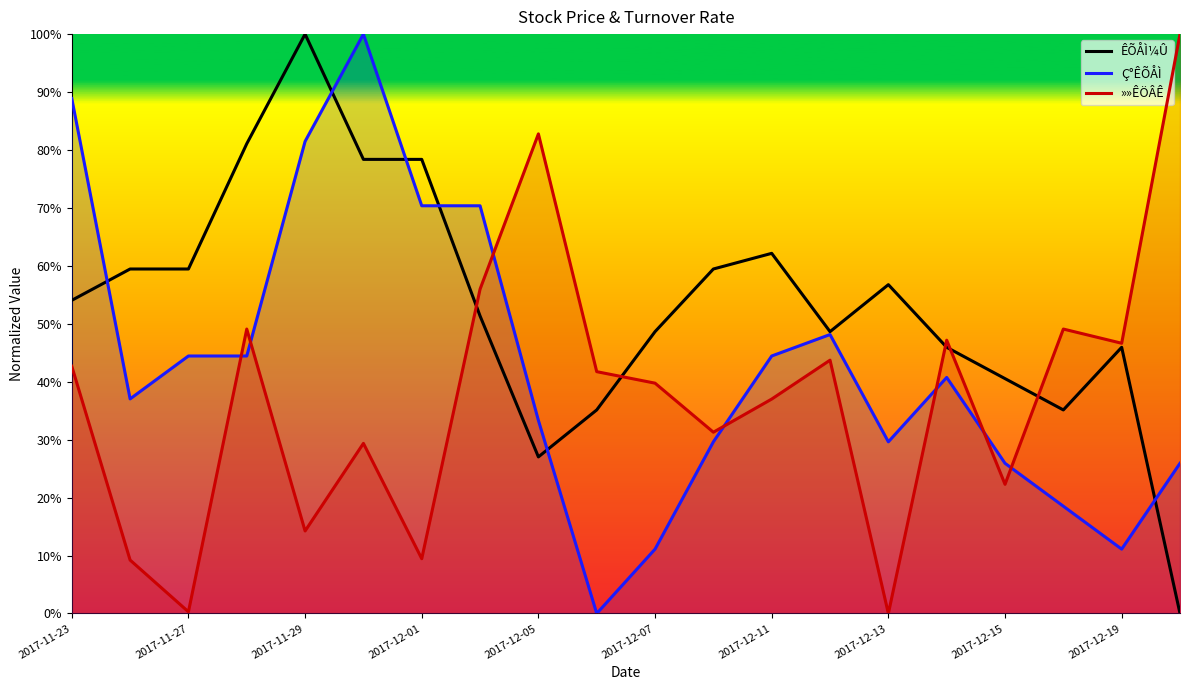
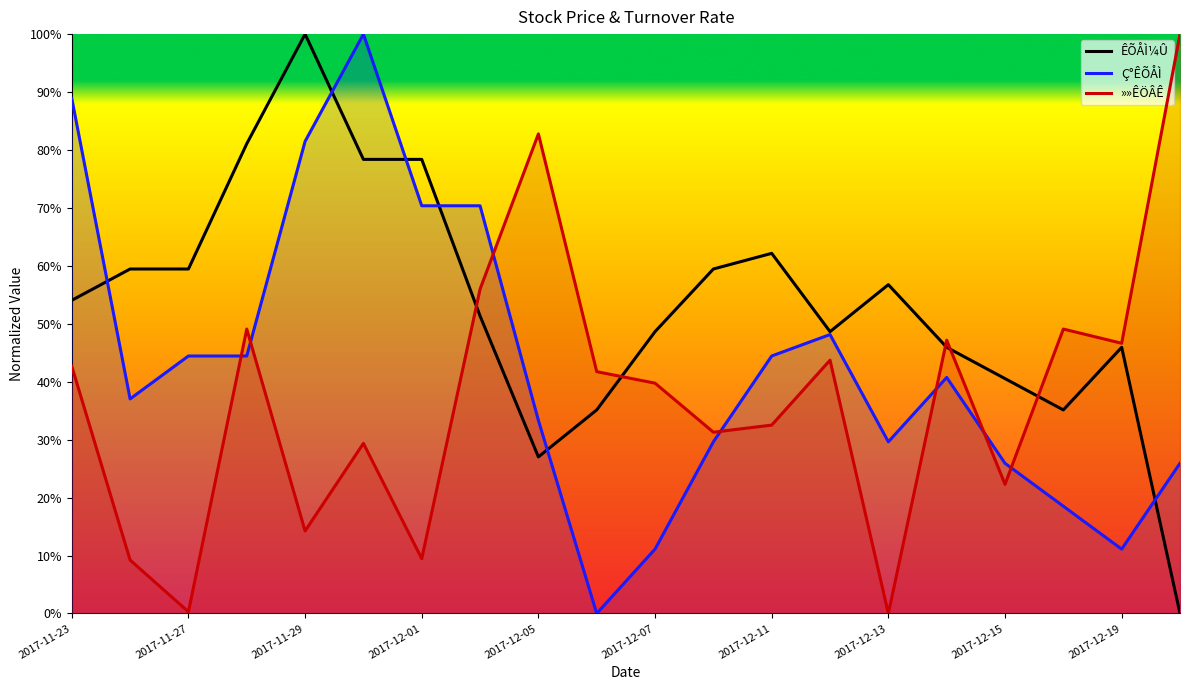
»»ÊÖÂÊ, 2017-12-11: 37% -> 33%
